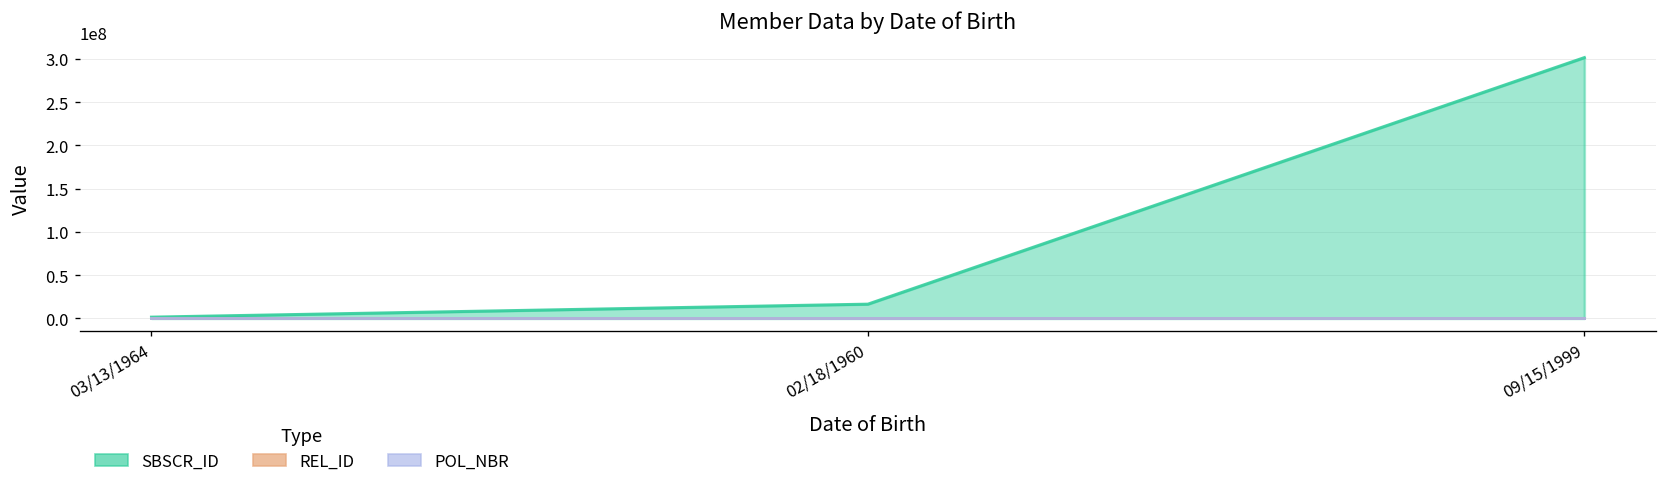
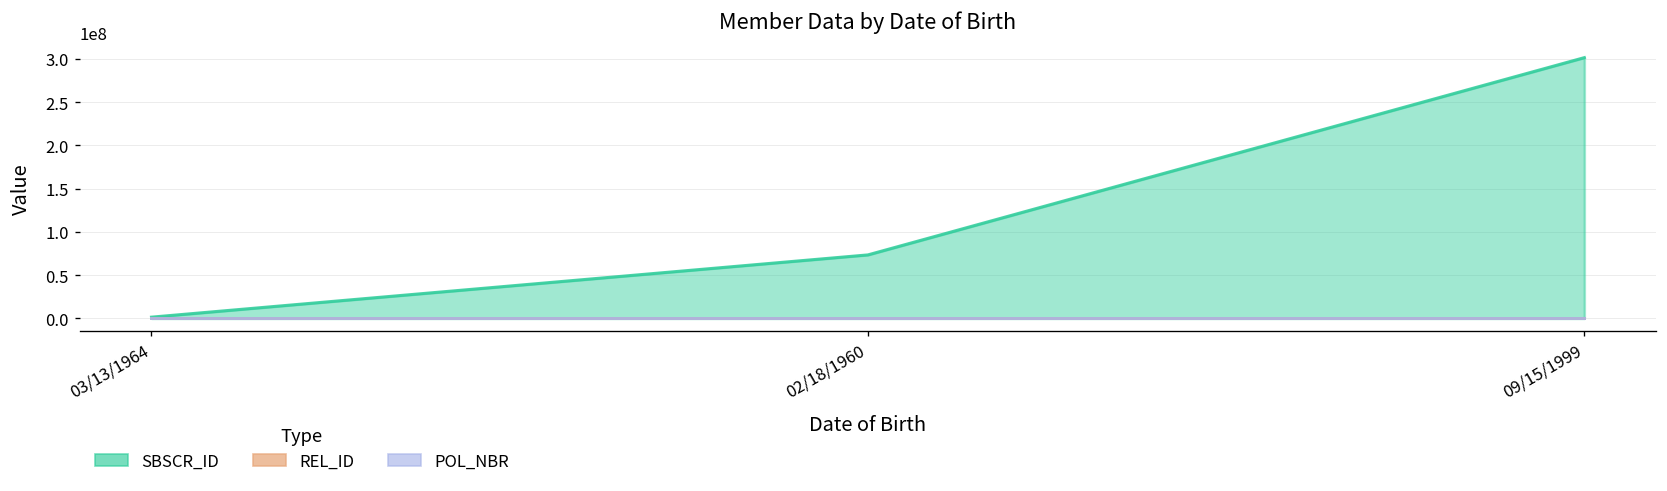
SBSCR_ID, 02/18/1960: 20000000 -> 70000000
